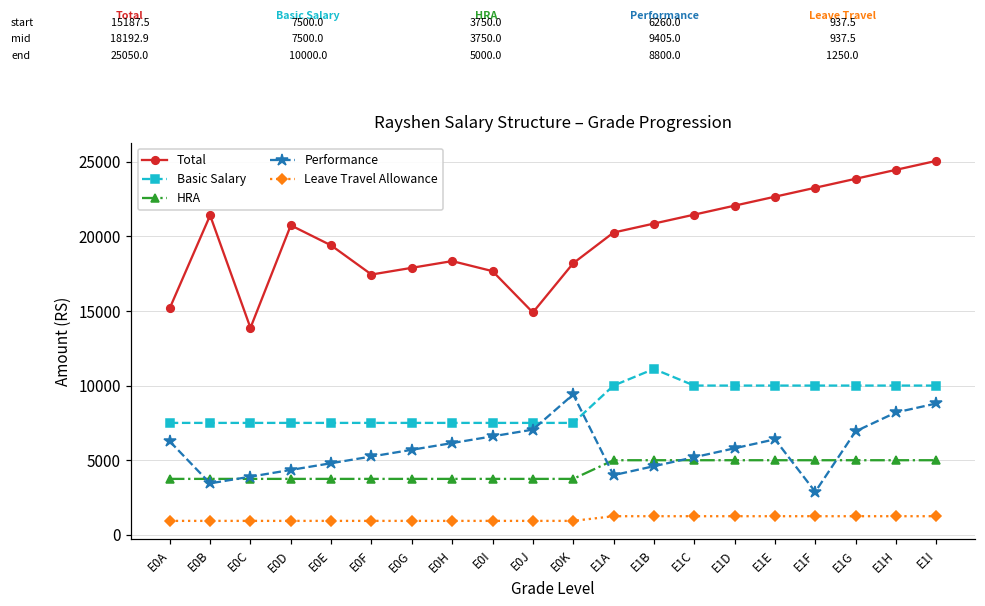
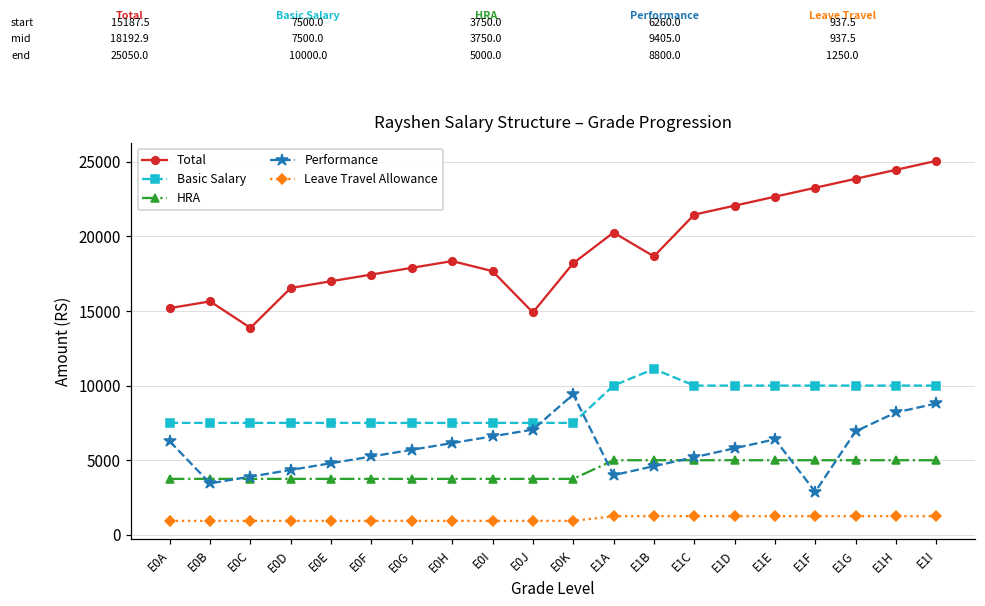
Total, E0B: 21400 -> 15600
Total, E0D: 20700 -> 16500
Total, E0E: 19400 -> 17000
Total, E1B: 20900 -> 18700
